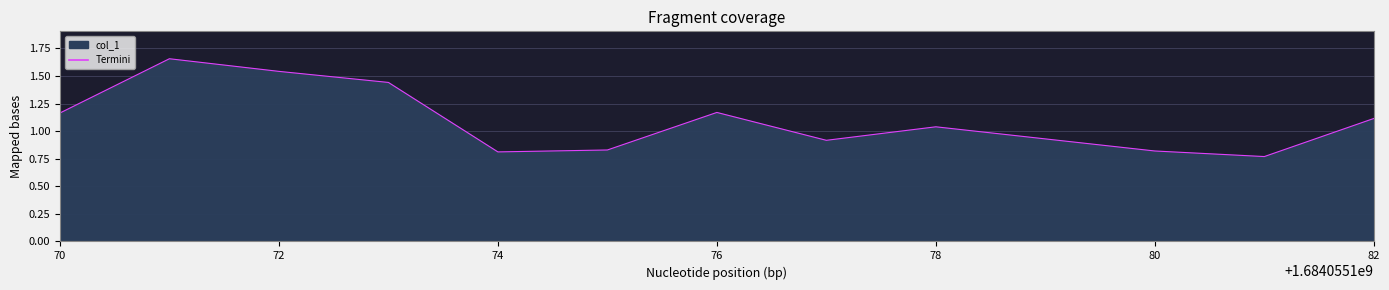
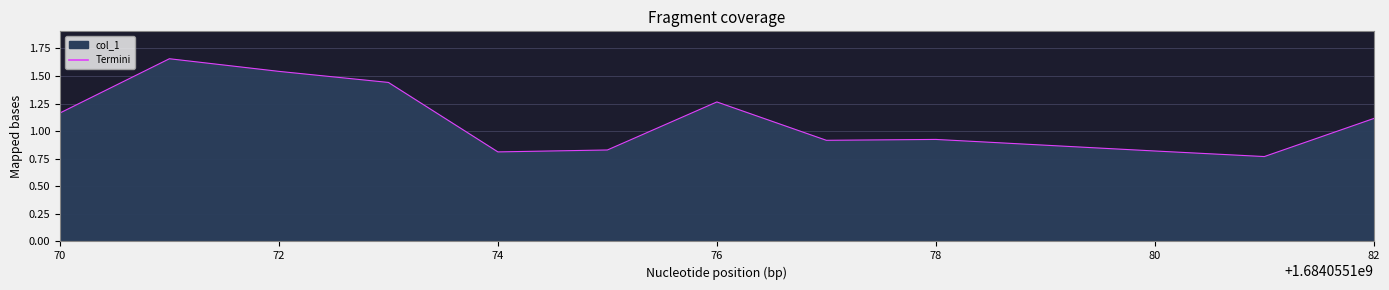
76: 1.17 -> 1.26
78: 1.04 -> 0.93
